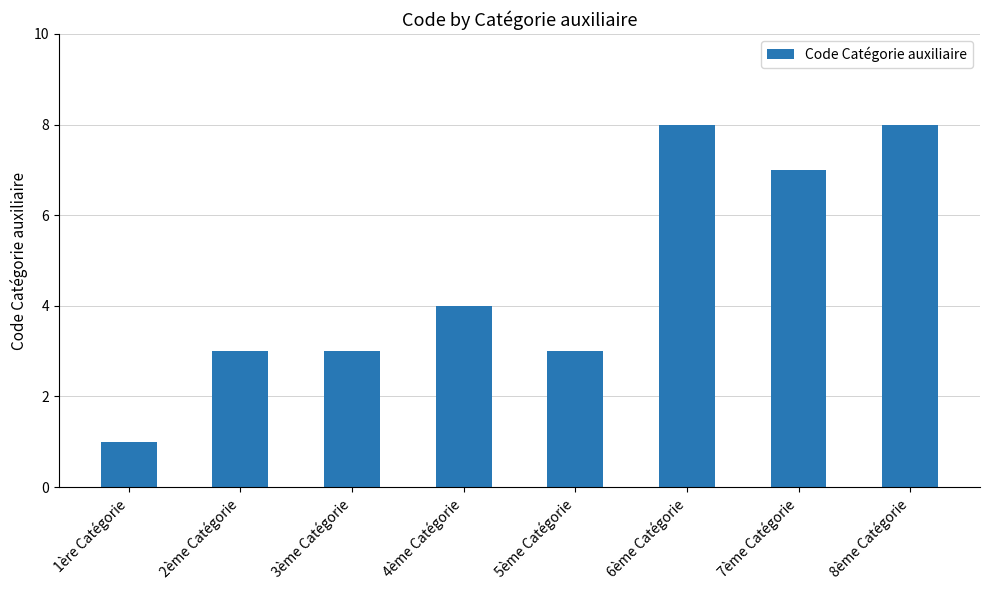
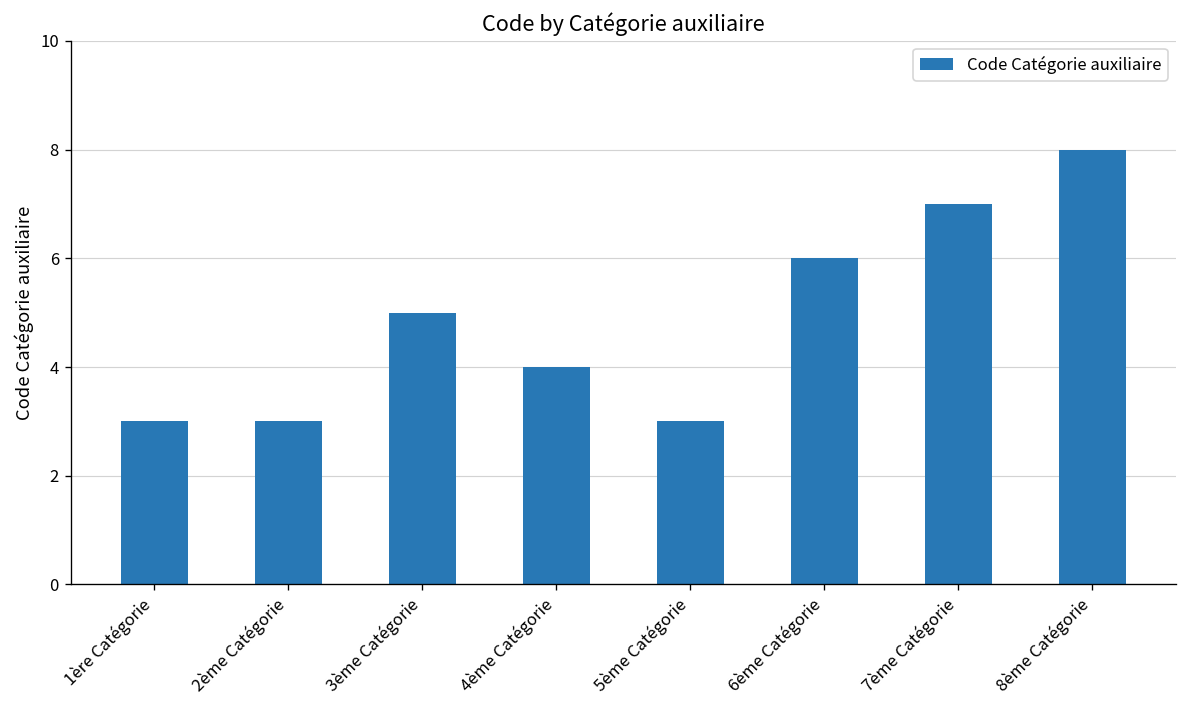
1ère Catégorie: 1 -> 3
3ème Catégorie: 3 -> 5
6ème Catégorie: 8 -> 6
